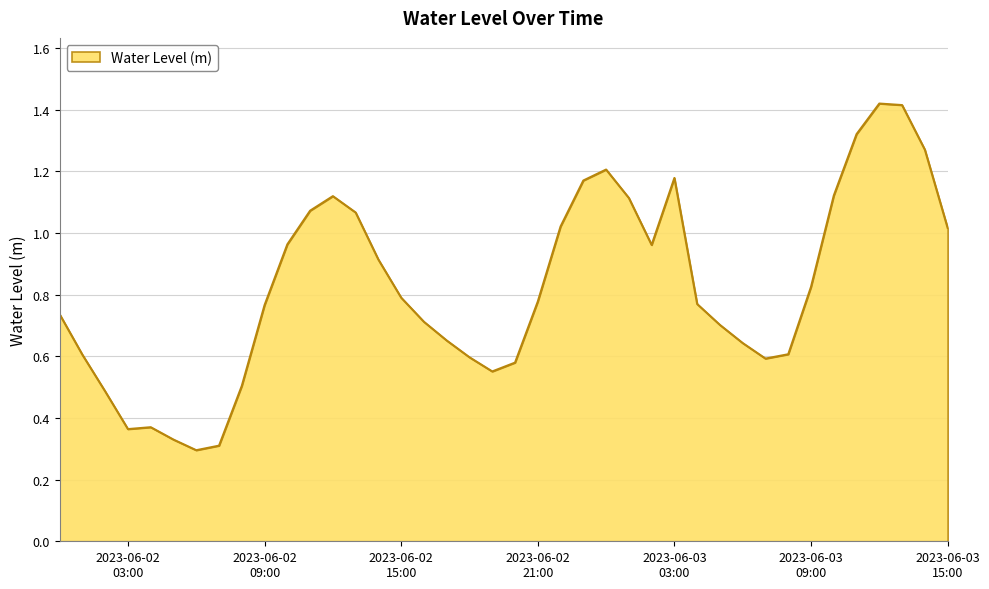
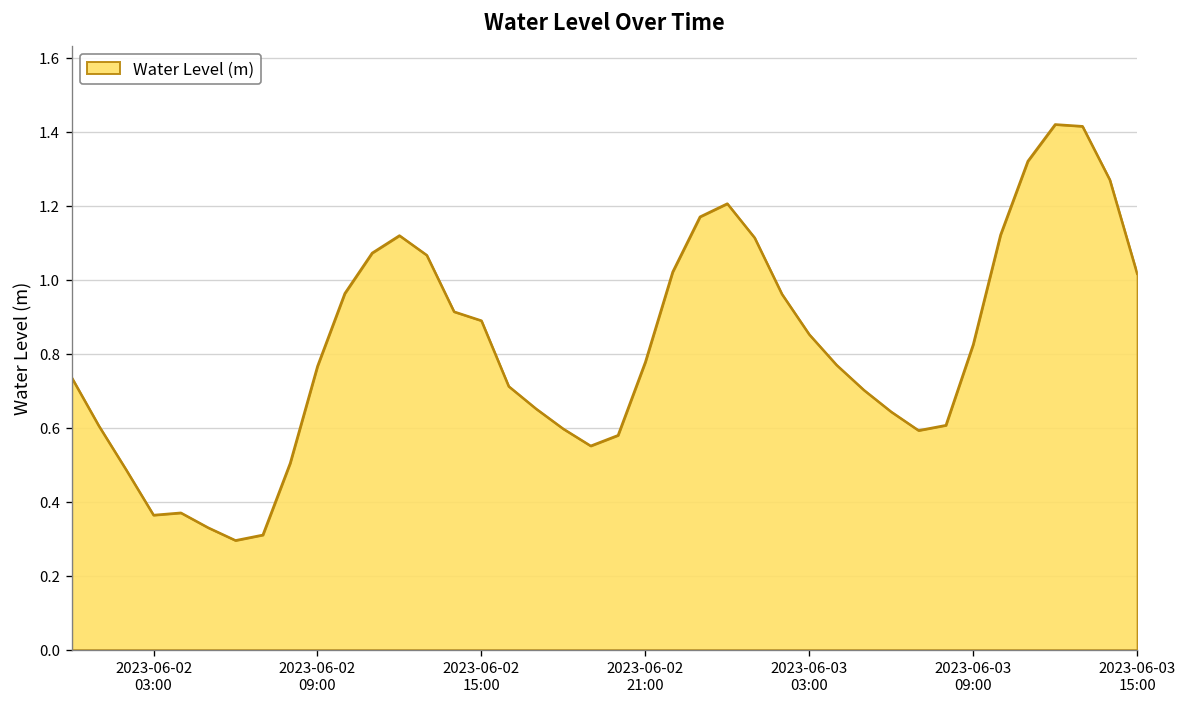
2023-06-02 15:00: 0.79 -> 0.89
2023-06-03 03:00: 1.18 -> 0.85
